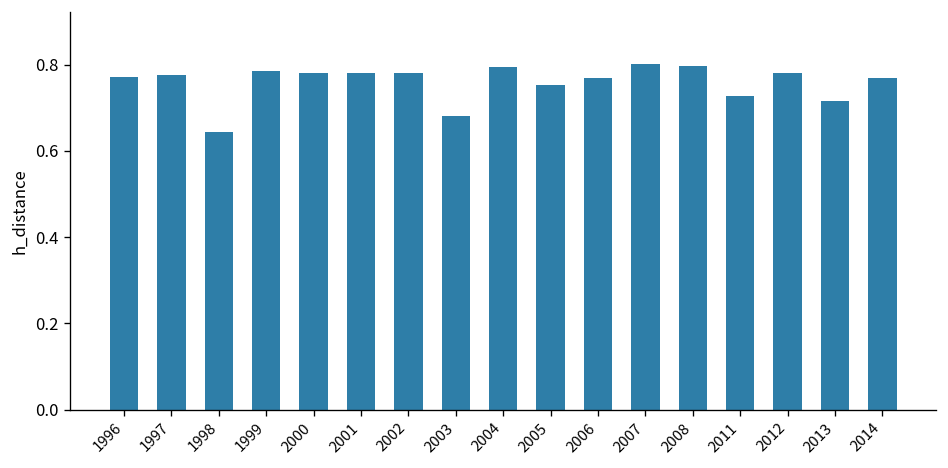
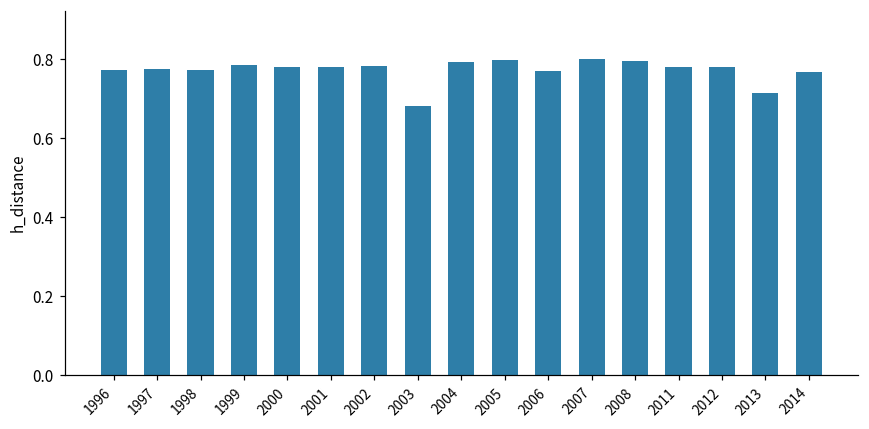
1998: 0.64 -> 0.77
2005: 0.75 -> 0.80
2011: 0.73 -> 0.78
